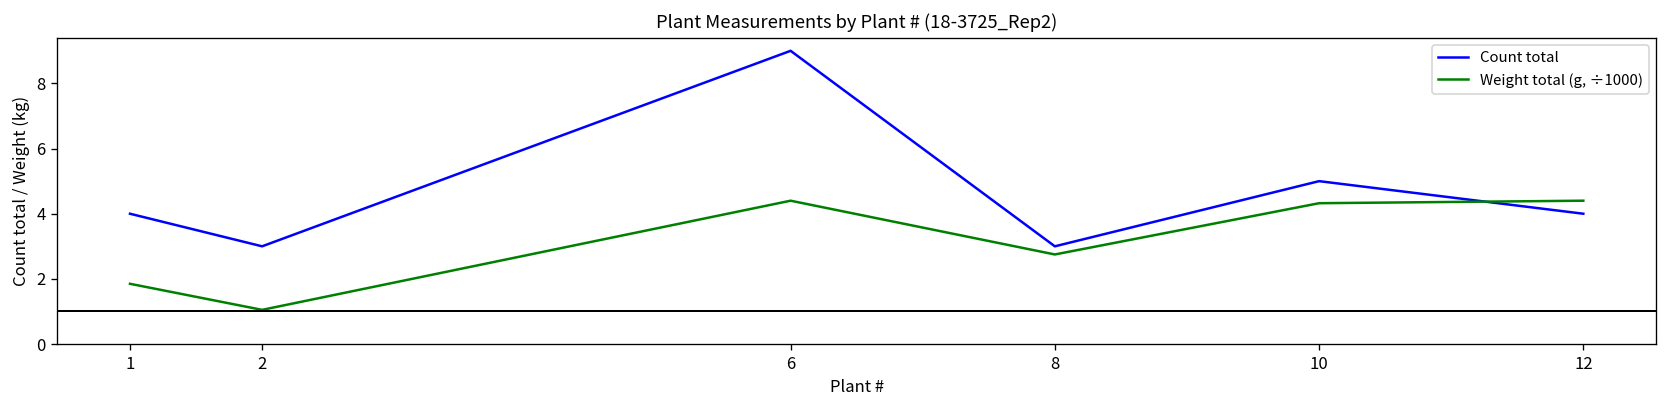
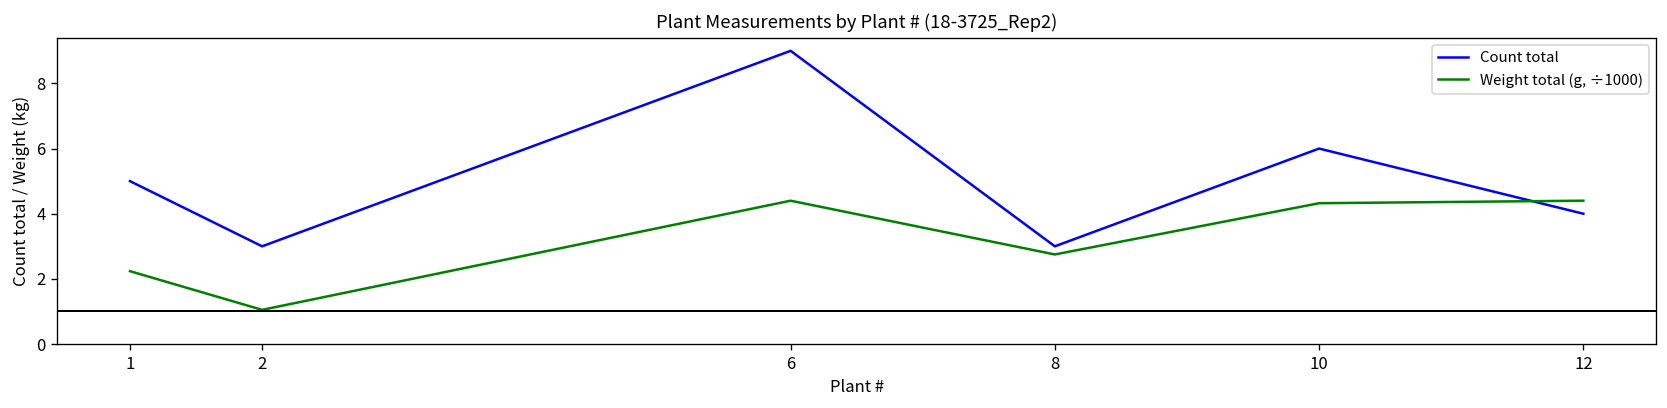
Count total, 1: 4 -> 5
Weight total (g, ÷1000), 1: 1.9 -> 2.2
Count total, 10: 5 -> 6
